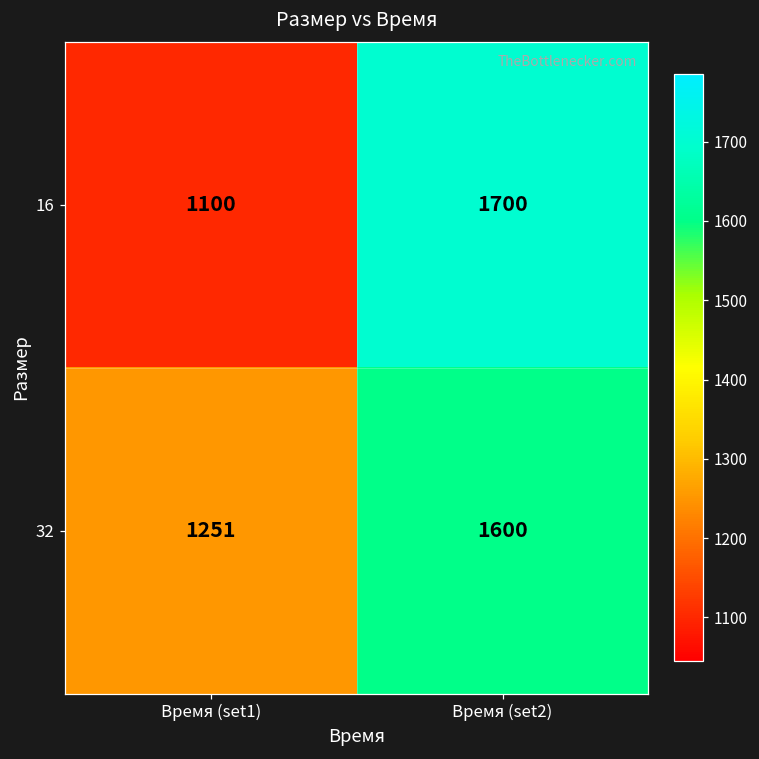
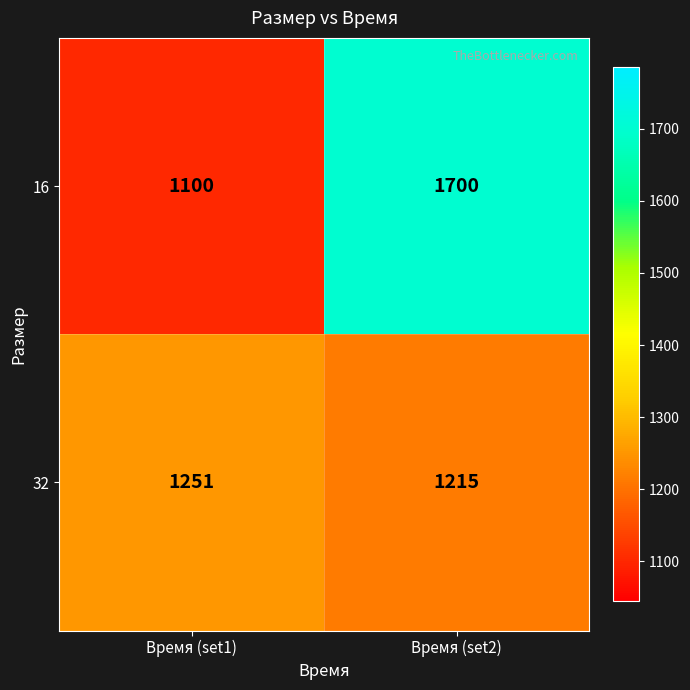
32, Время (set2): 1600 -> 1215
